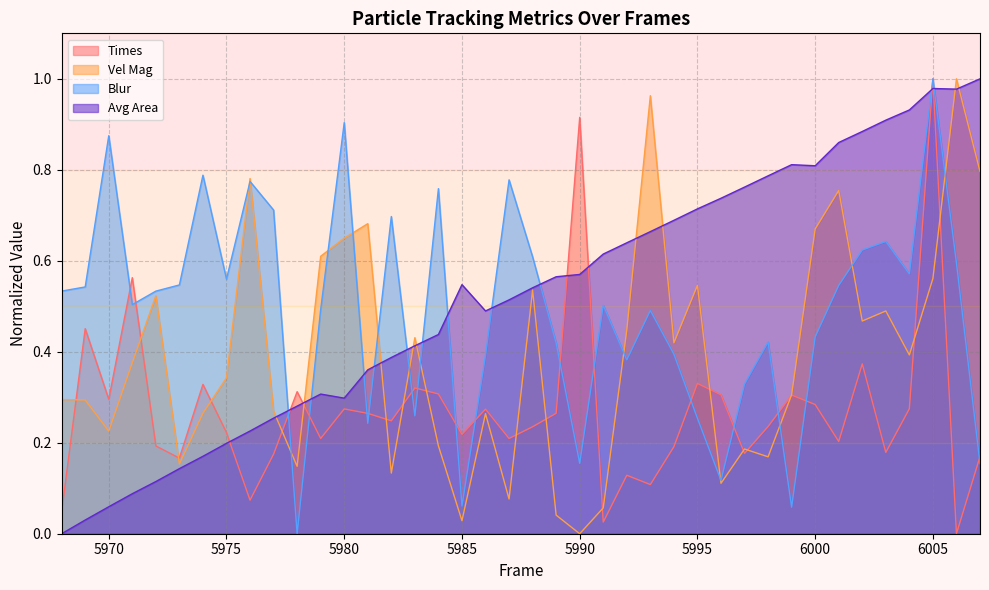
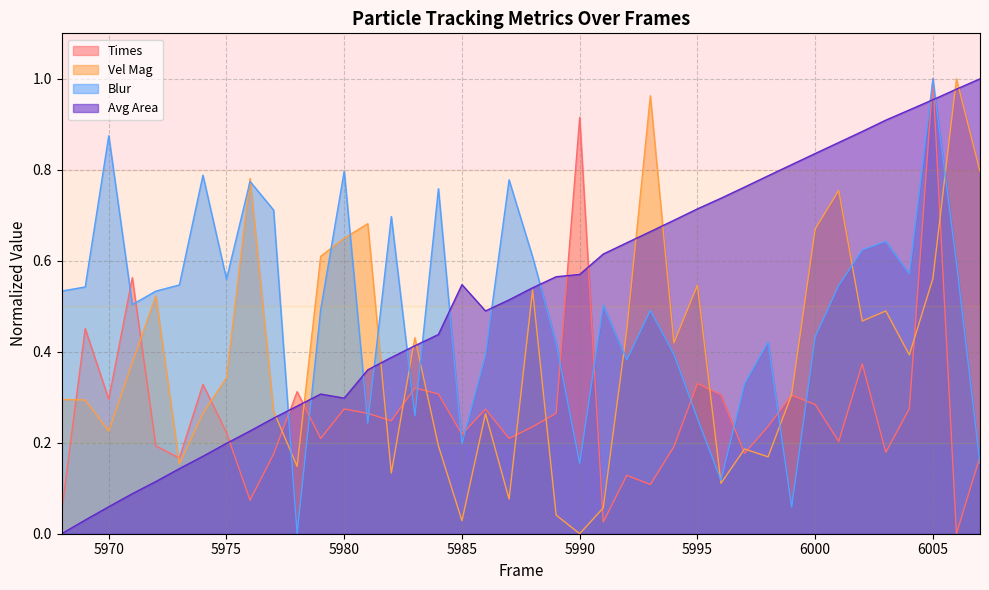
Blur, 5980: 0.90 -> 0.80
Blur, 5985: 0.06 -> 0.20
Avg Area, 6000: 0.81 -> 0.84
Avg Area, 6005: 0.98 -> 0.95
